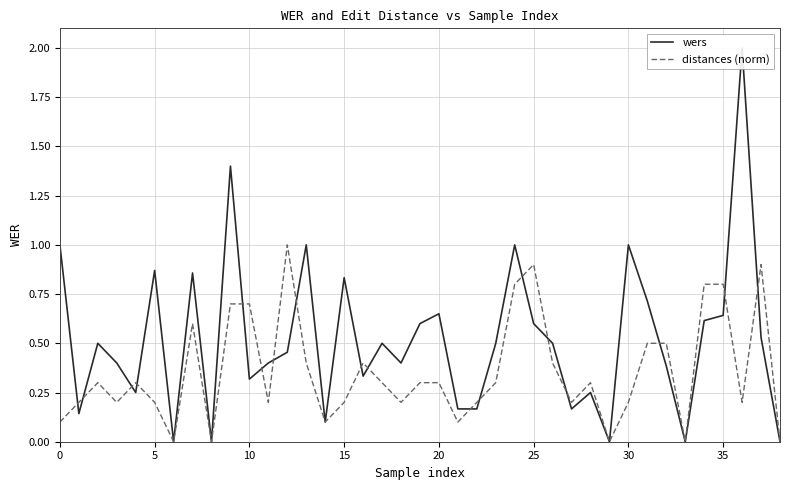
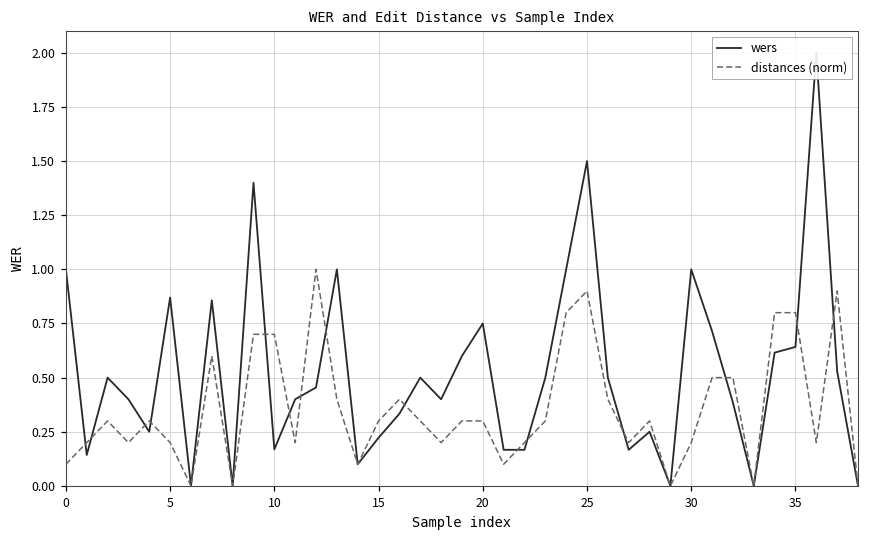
wers, 10: 0.32 -> 0.17
wers, 15: 0.83 -> 0.22
distances (norm), 15: 0.20 -> 0.30
wers, 20: 0.65 -> 0.75
wers, 25: 0.6 -> 1.5
